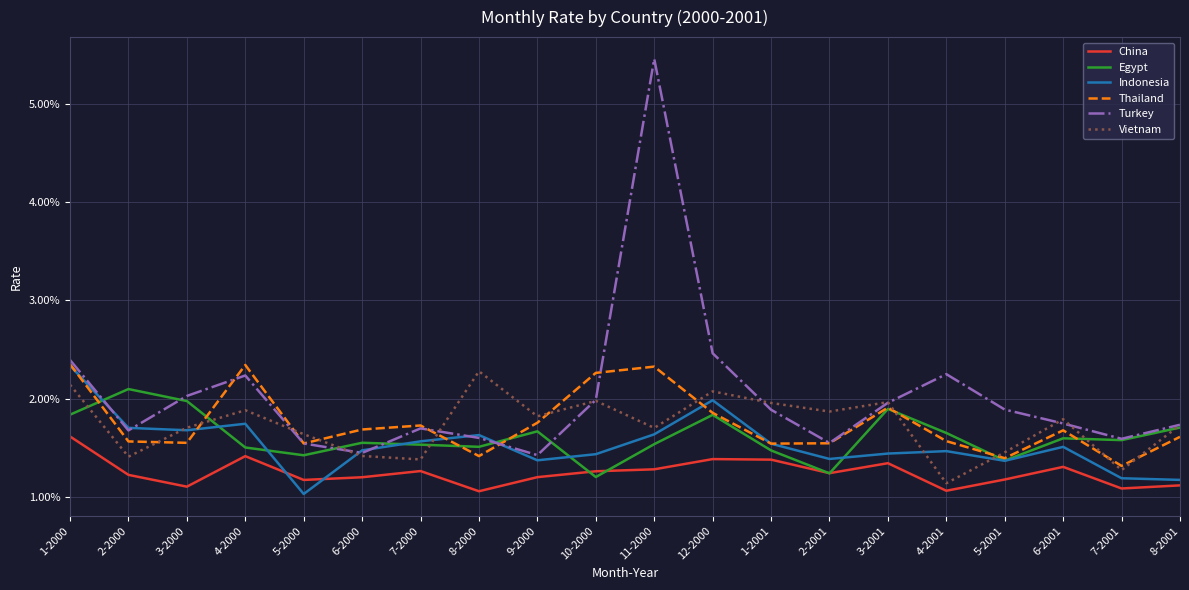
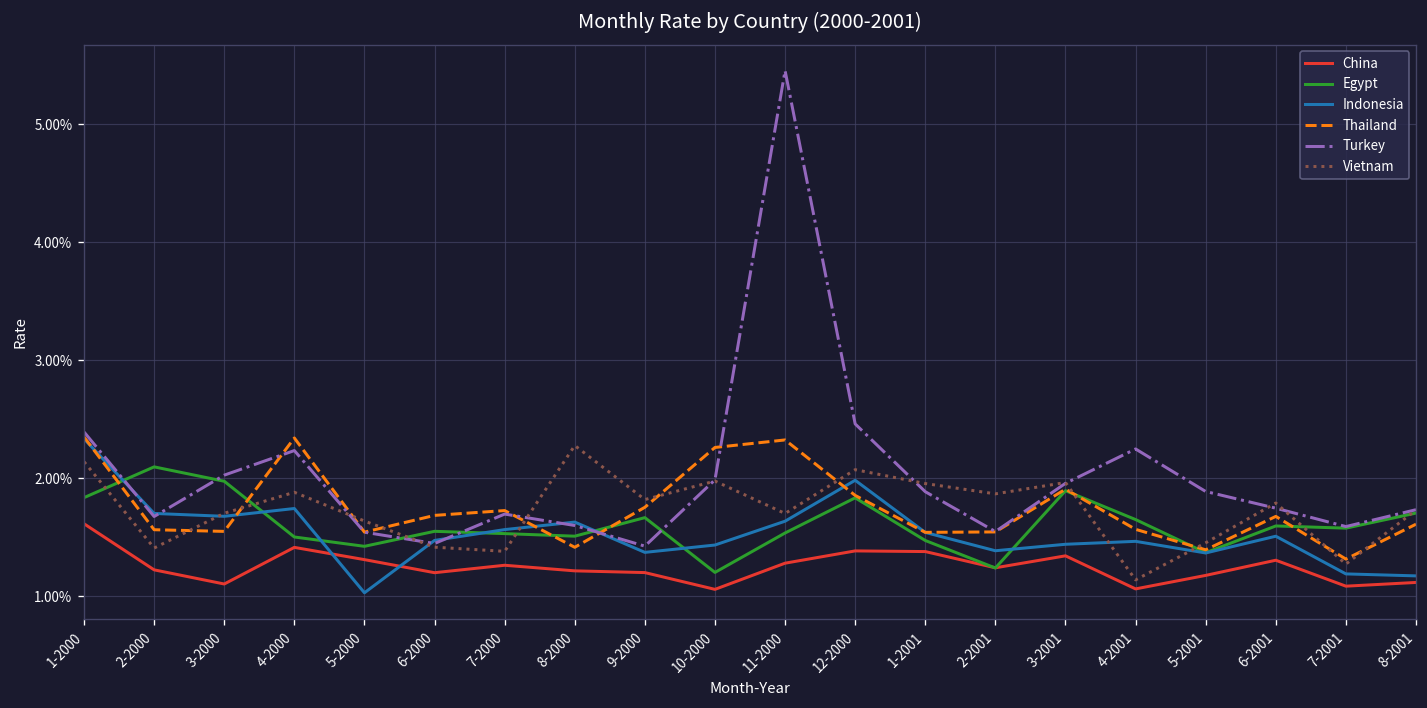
China, 5-2000: 1.2% -> 1.3%
China, 8-2000: 1.1% -> 1.2%
China, 10-2000: 1.3% -> 1.1%
